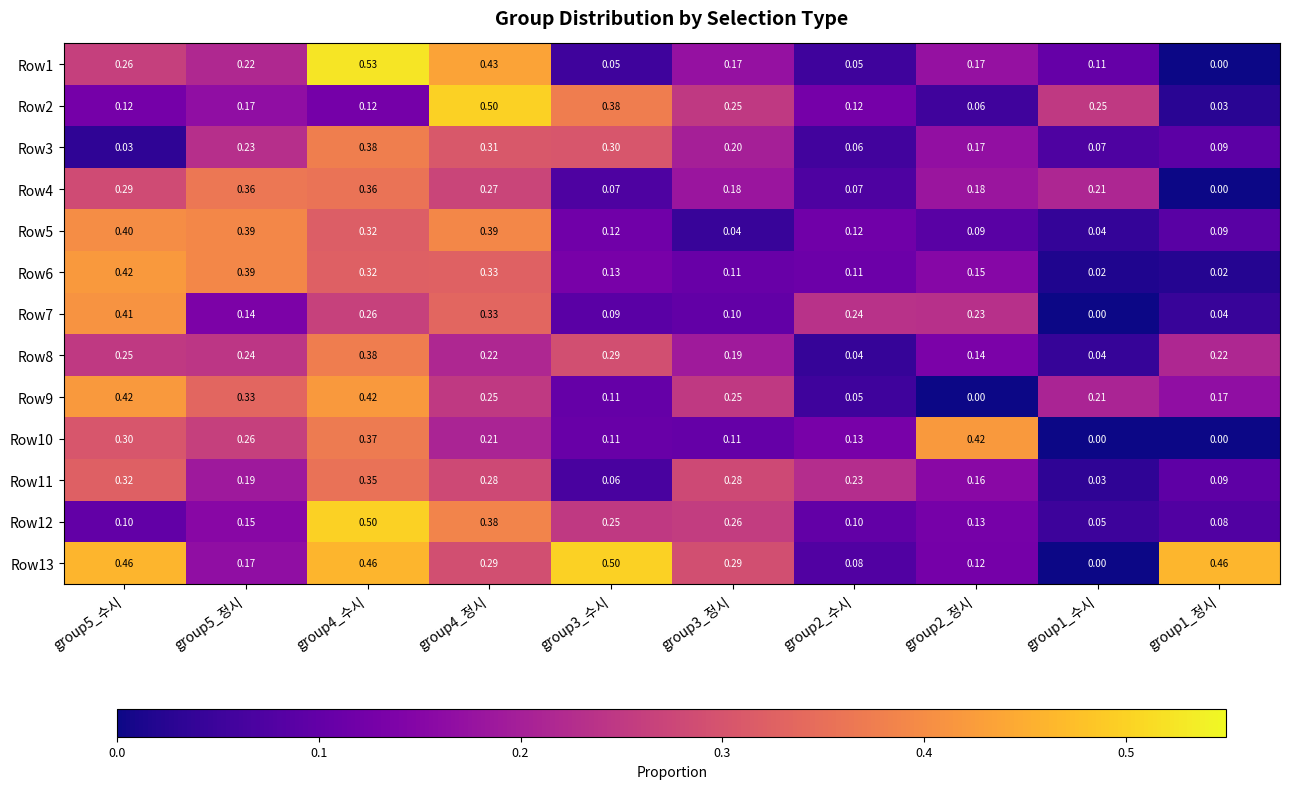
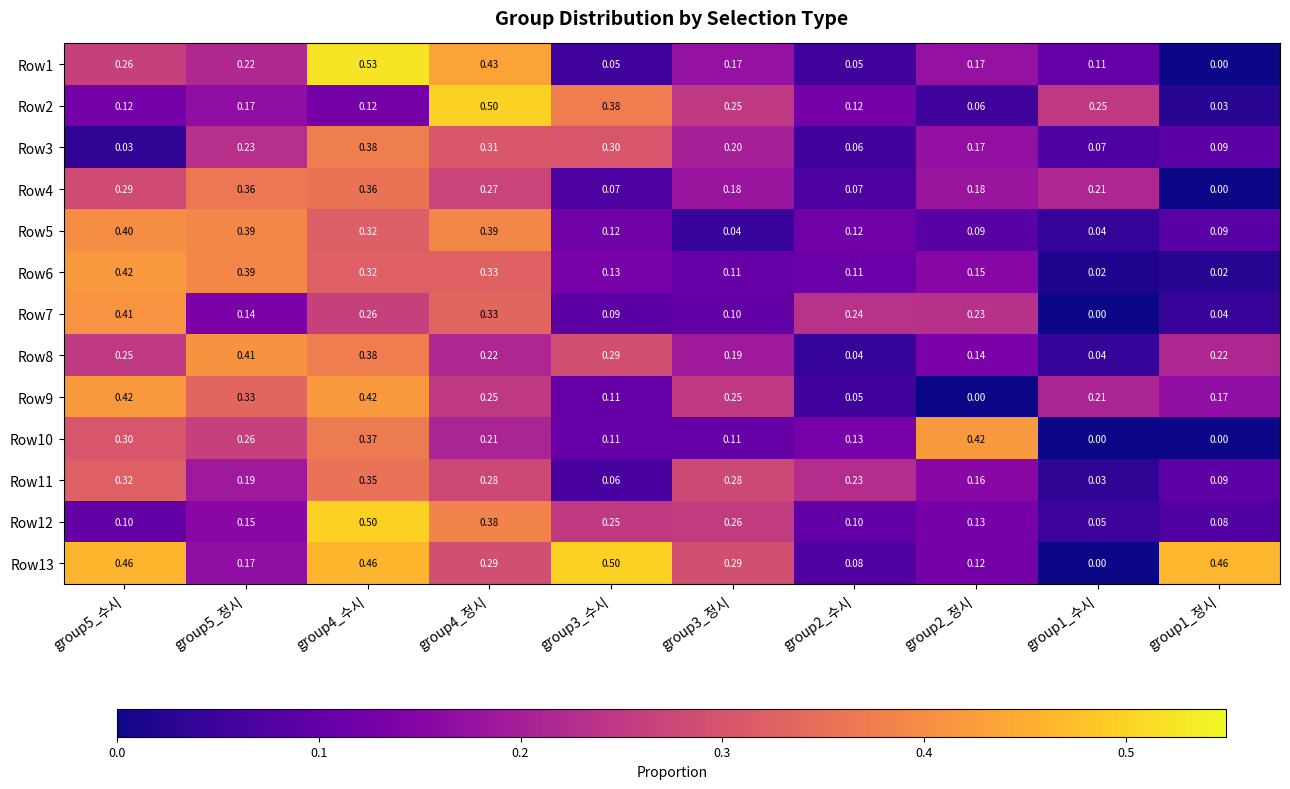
Row8, group5_정시: 0.24 -> 0.41
